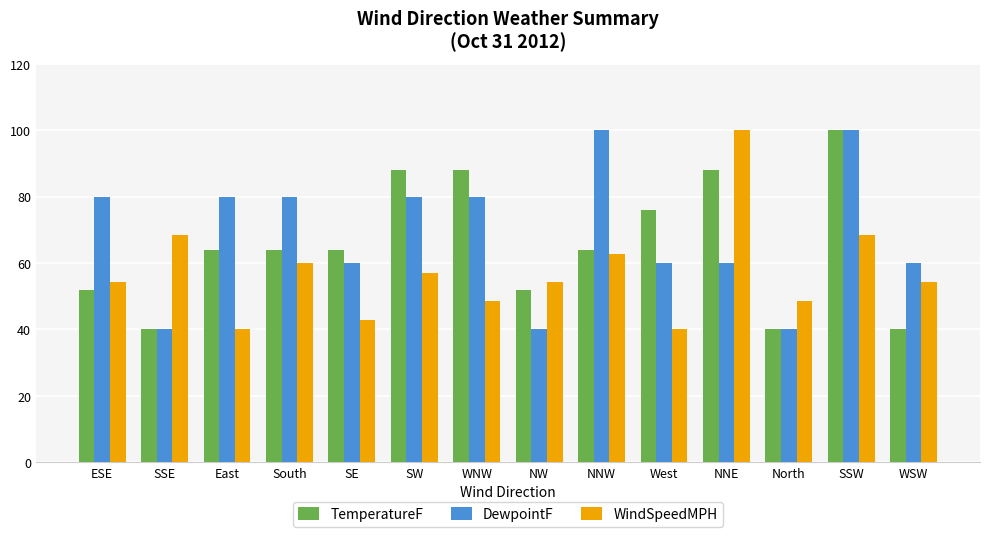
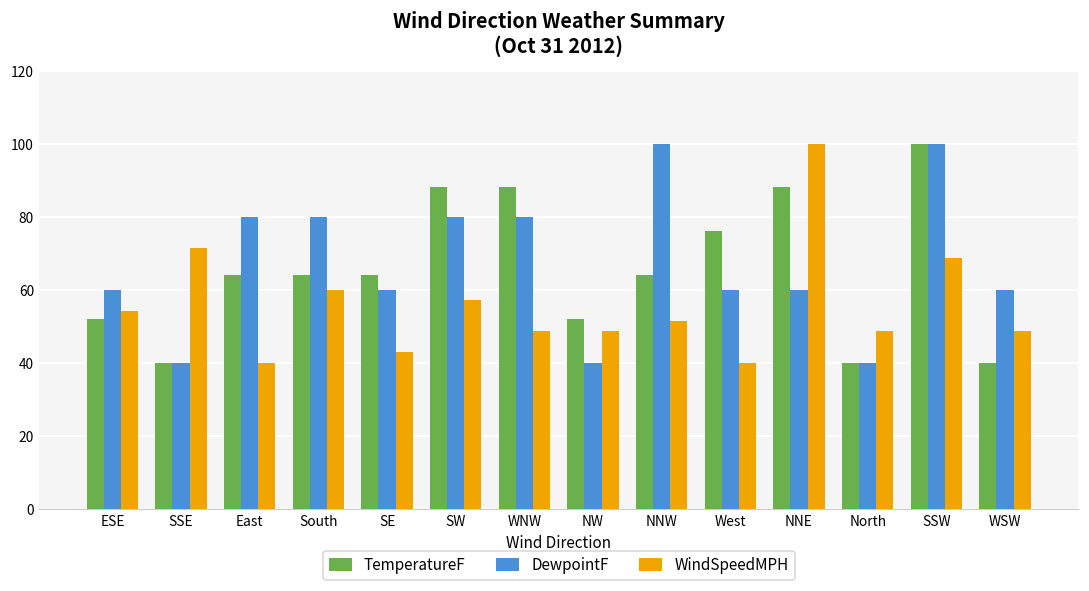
DewpointF, ESE: 80 -> 60
WindSpeedMPH, SSE: 69 -> 71
WindSpeedMPH, NW: 54 -> 49
WindSpeedMPH, NNW: 63 -> 51
WindSpeedMPH, WSW: 54 -> 49
